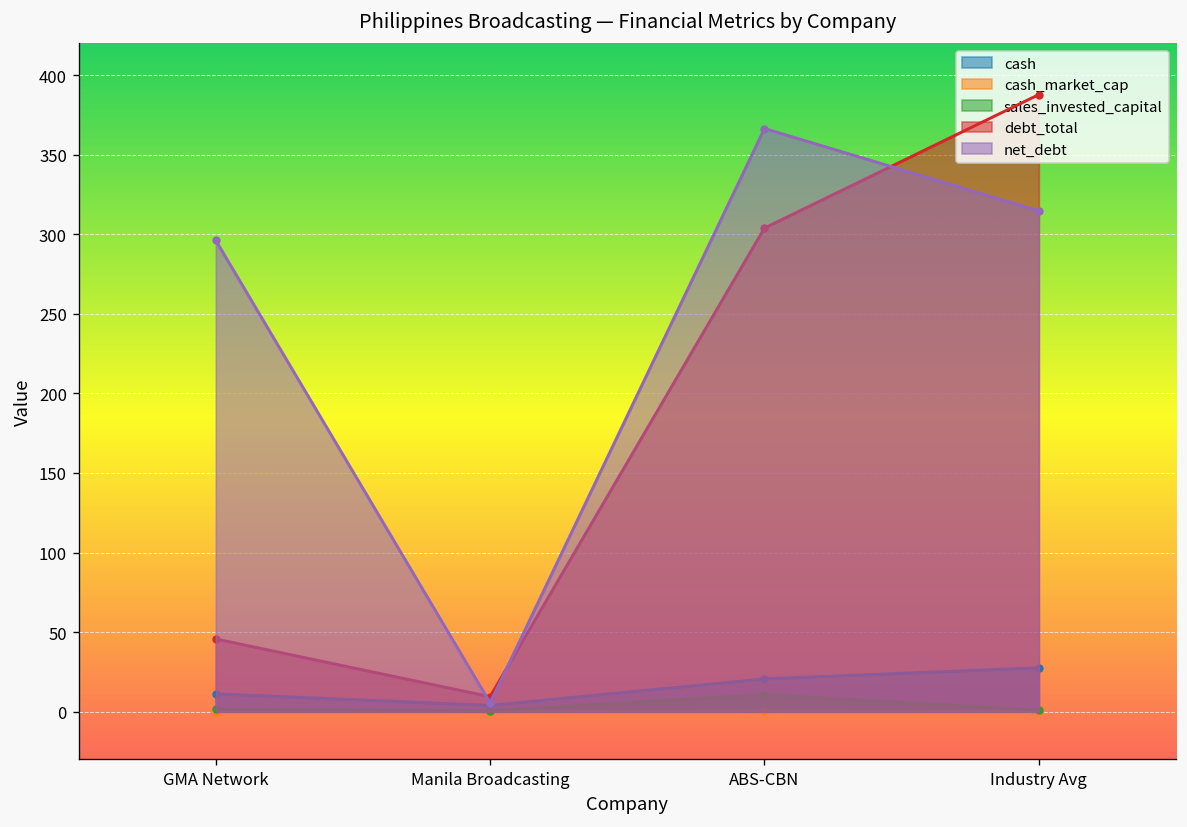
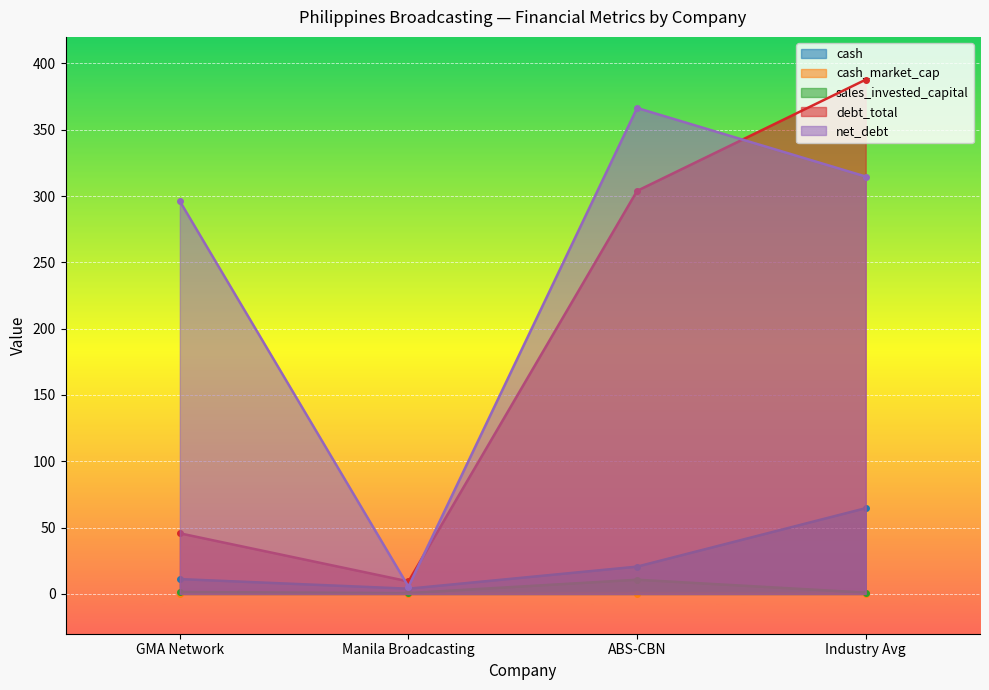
cash, Industry Avg: 28 -> 65
